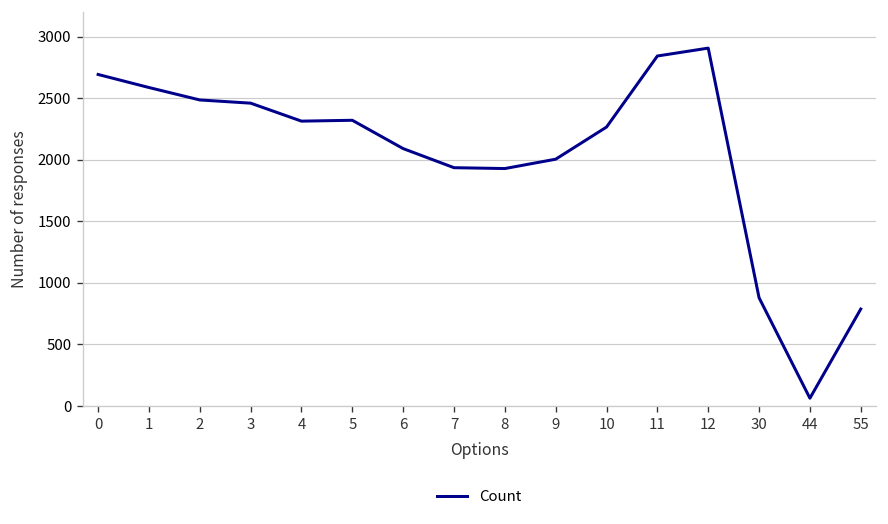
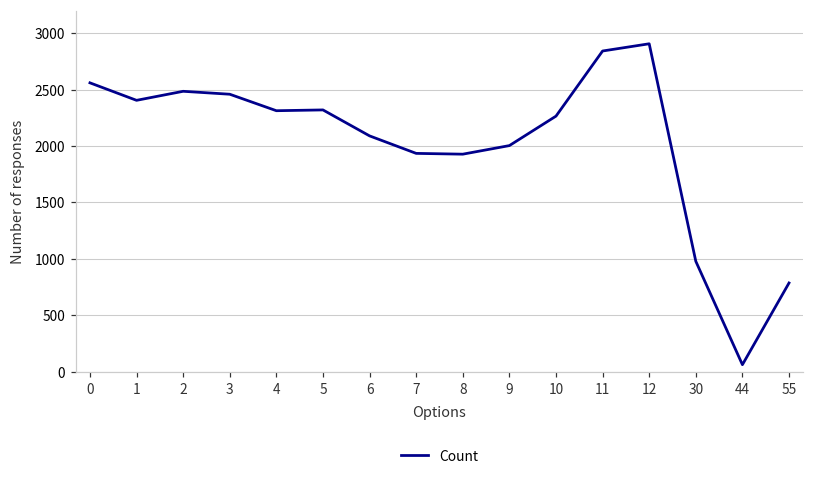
0: 2690 -> 2560
1: 2590 -> 2410
30: 880 -> 980
